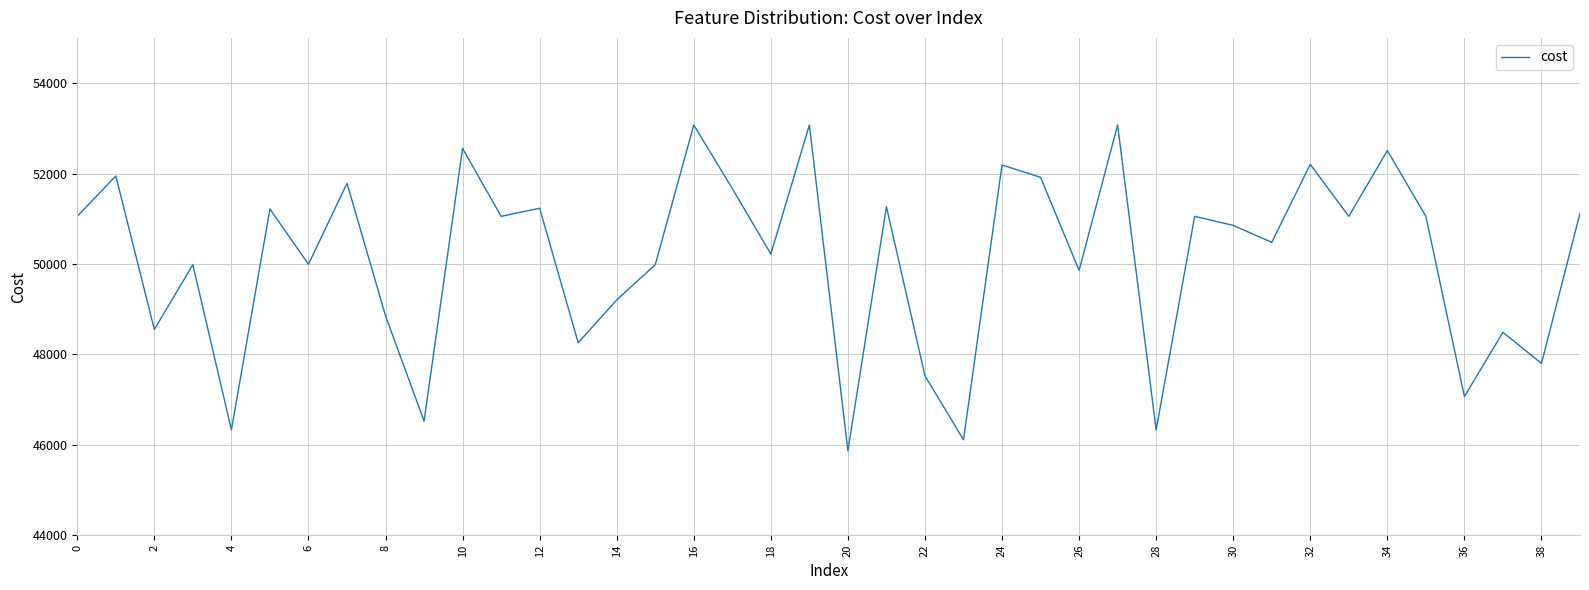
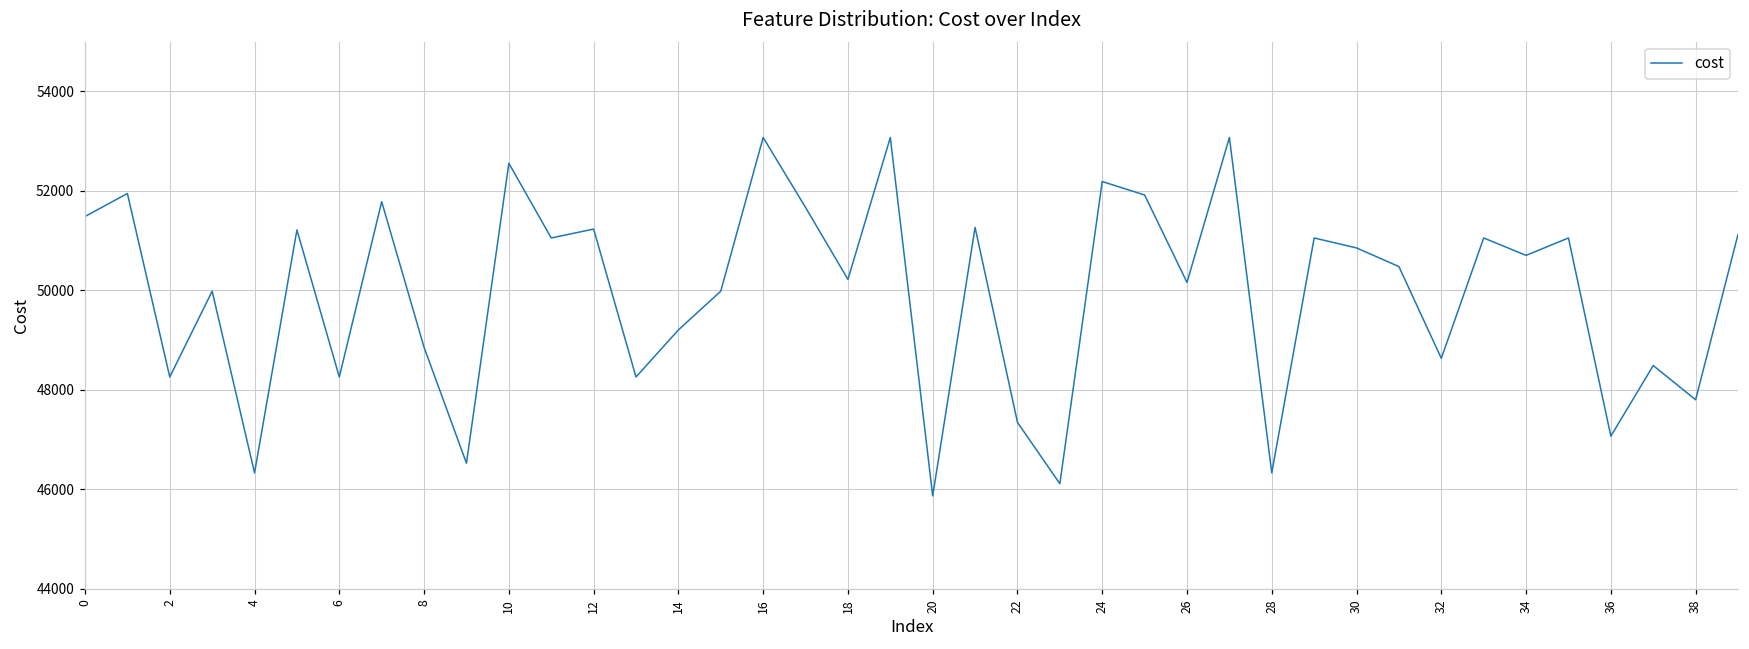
0: 51100 -> 51500
2: 48600 -> 48300
6: 50000 -> 48300
22: 47500 -> 47300
26: 49900 -> 50200
32: 52200 -> 48600
34: 52500 -> 50700
